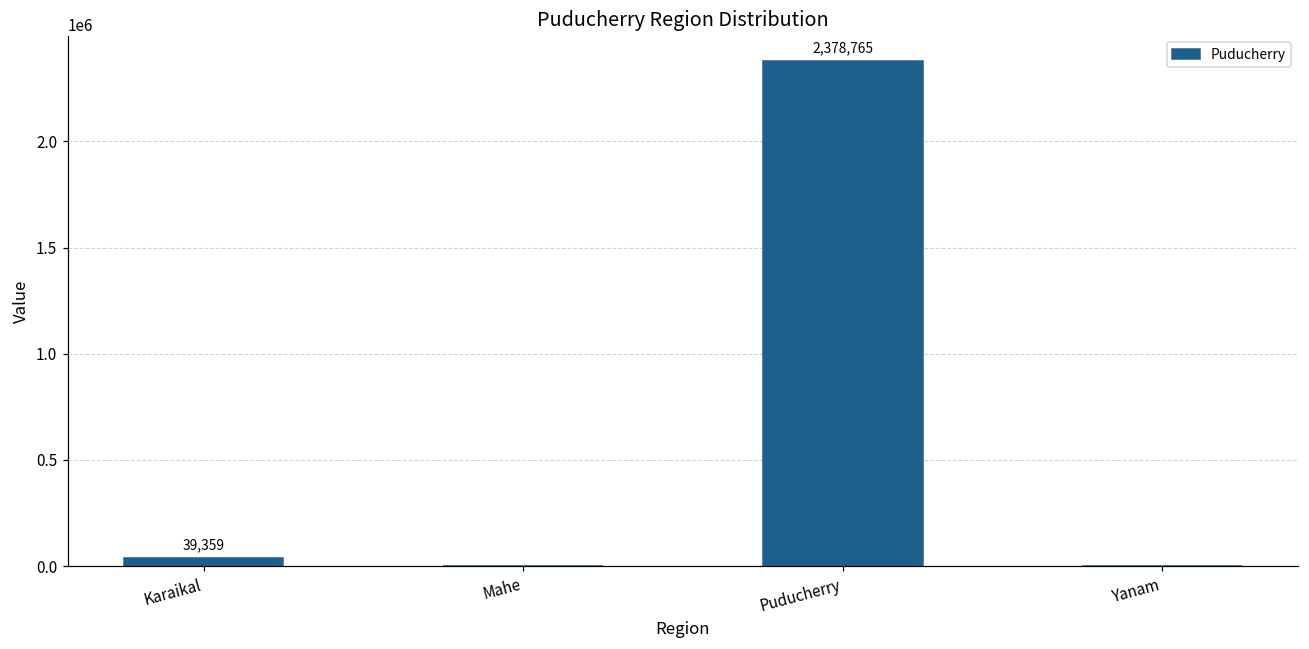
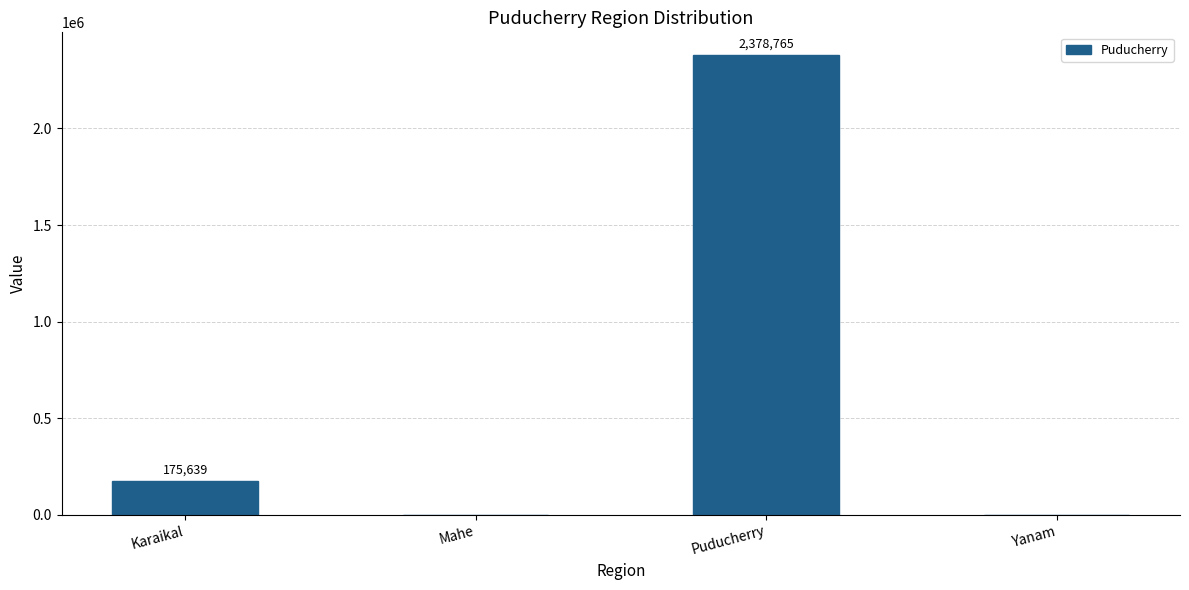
Karaikal: 39,359 -> 175,639
